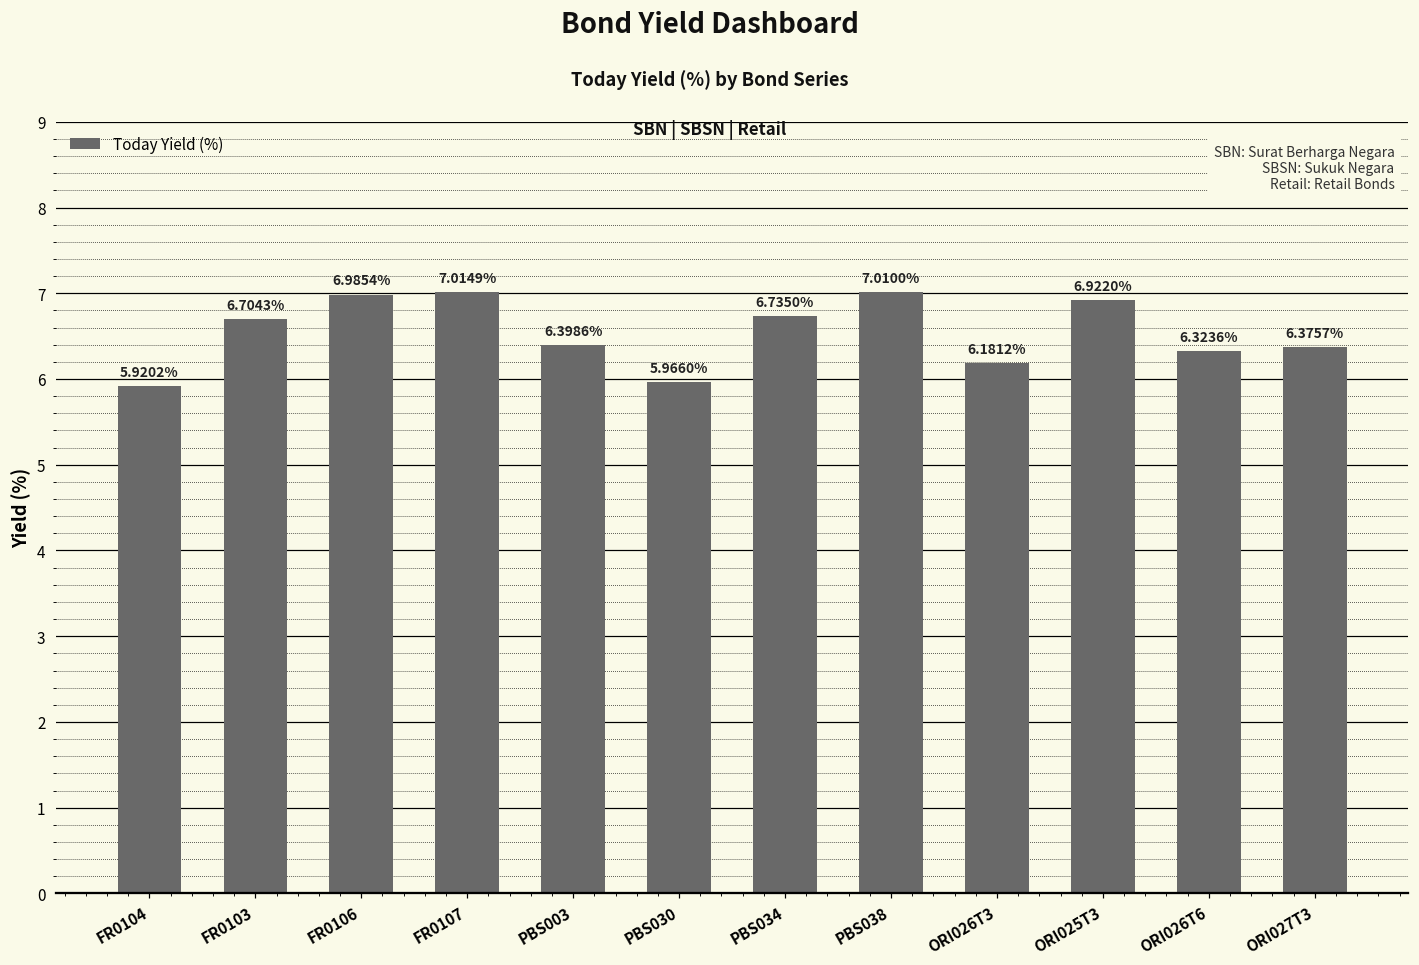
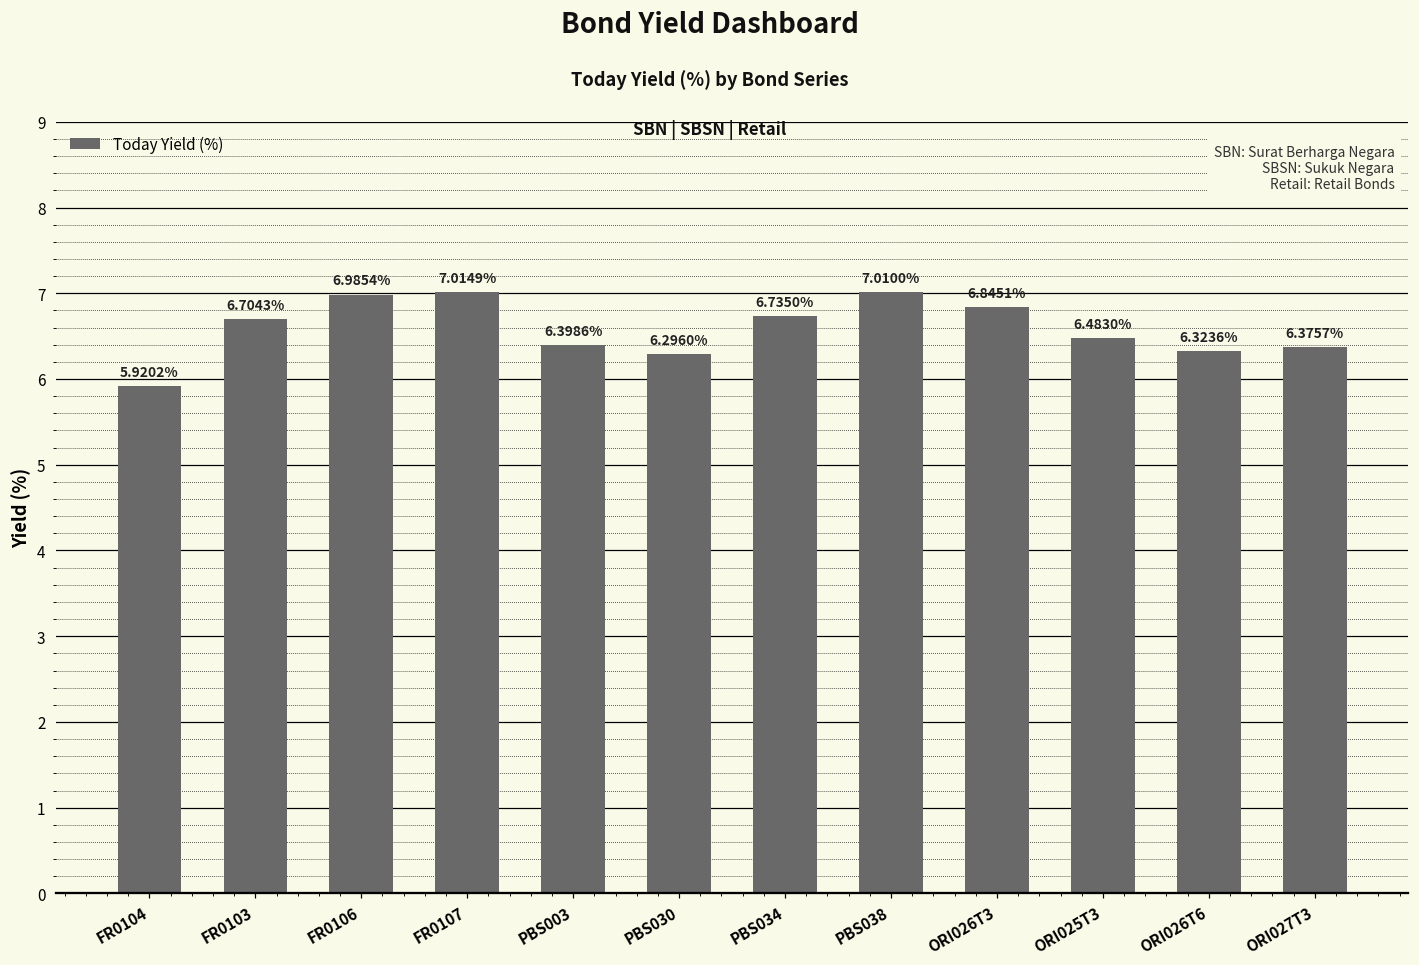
PBS030: 5.9660% -> 6.2960%
ORI026T3: 6.1812% -> 6.8451%
ORI025T3: 6.9220% -> 6.4830%
